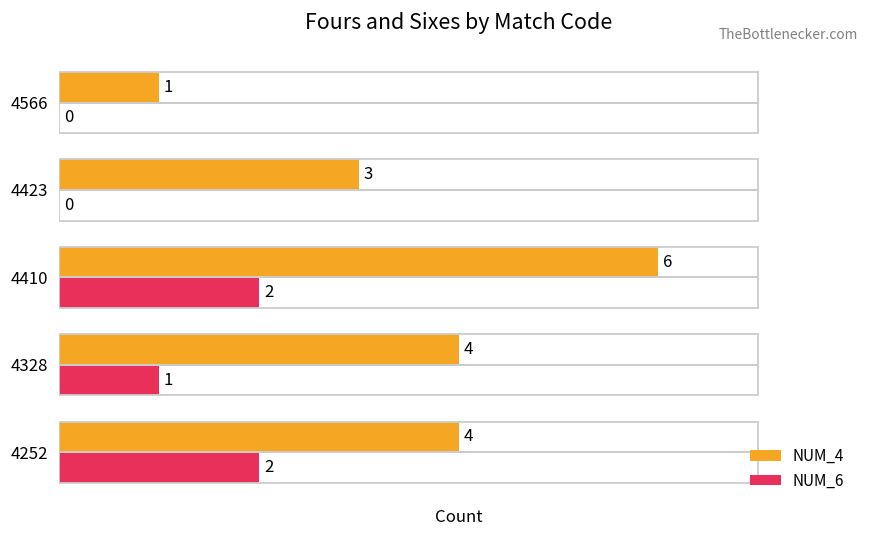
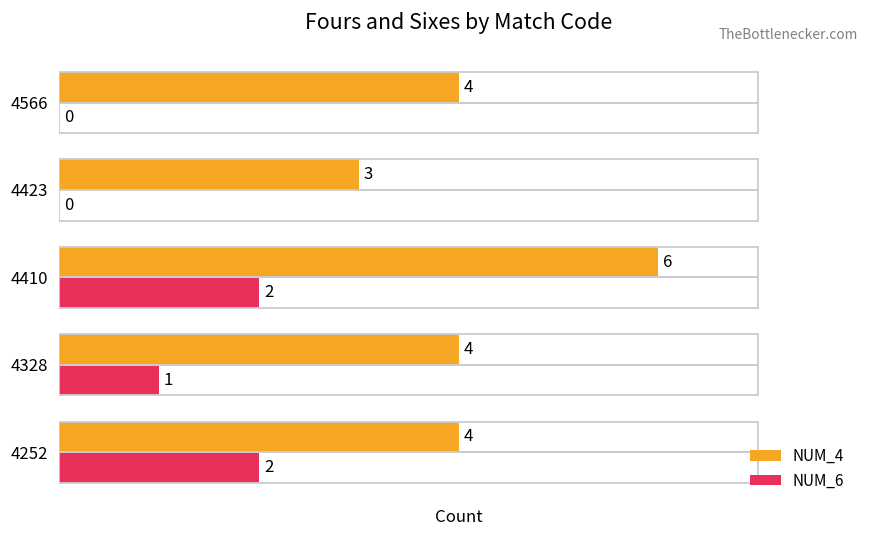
NUM_4, 4566: 1 -> 4
